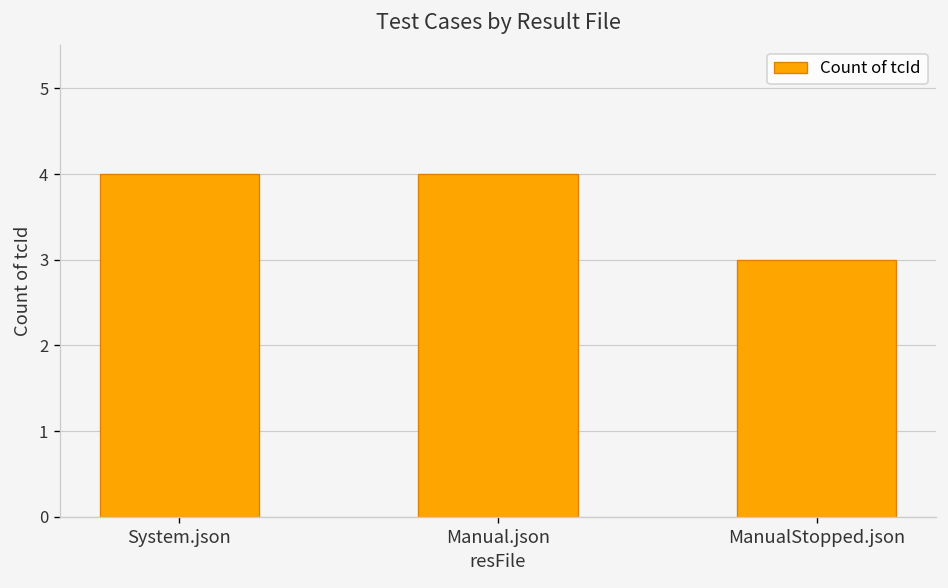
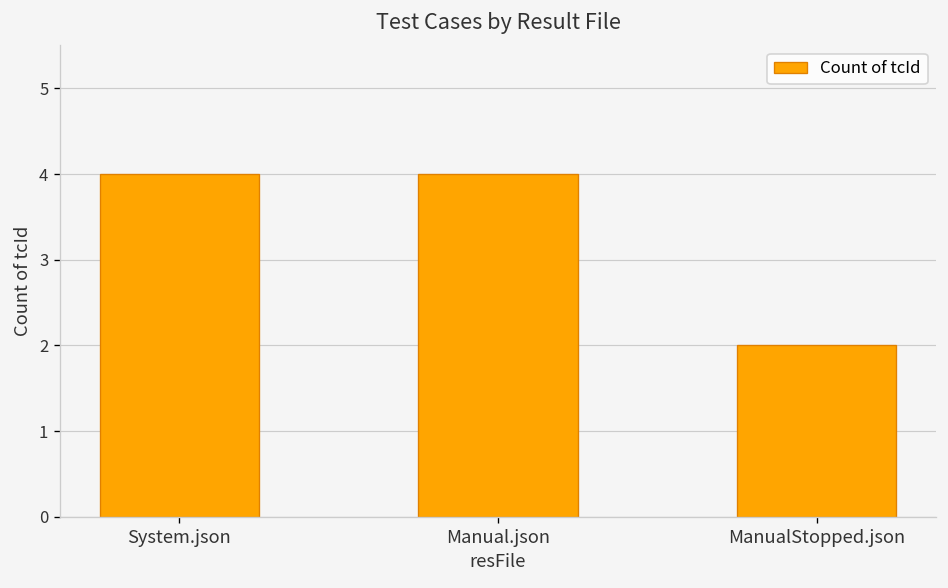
ManualStopped.json: 3 -> 2
